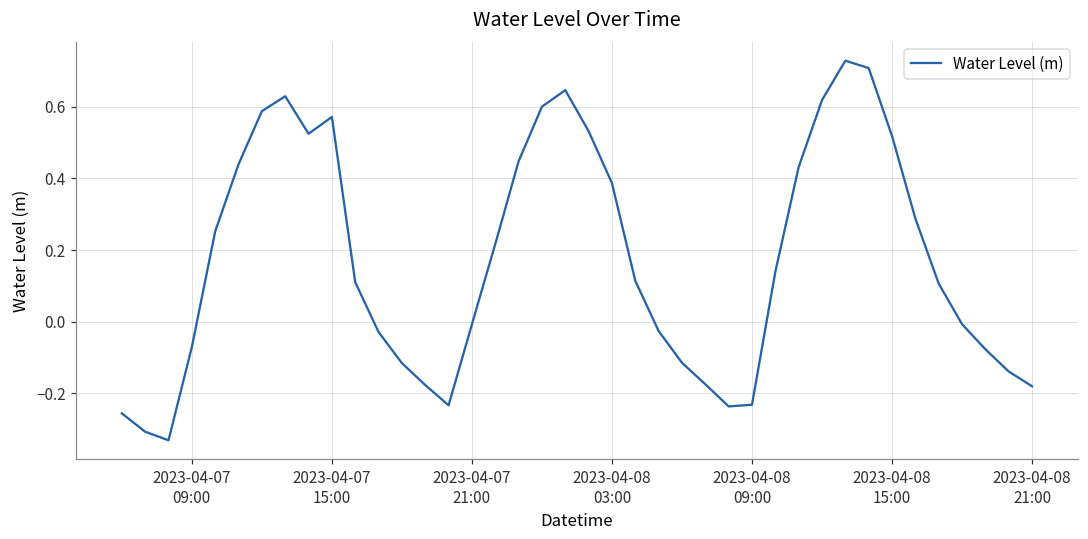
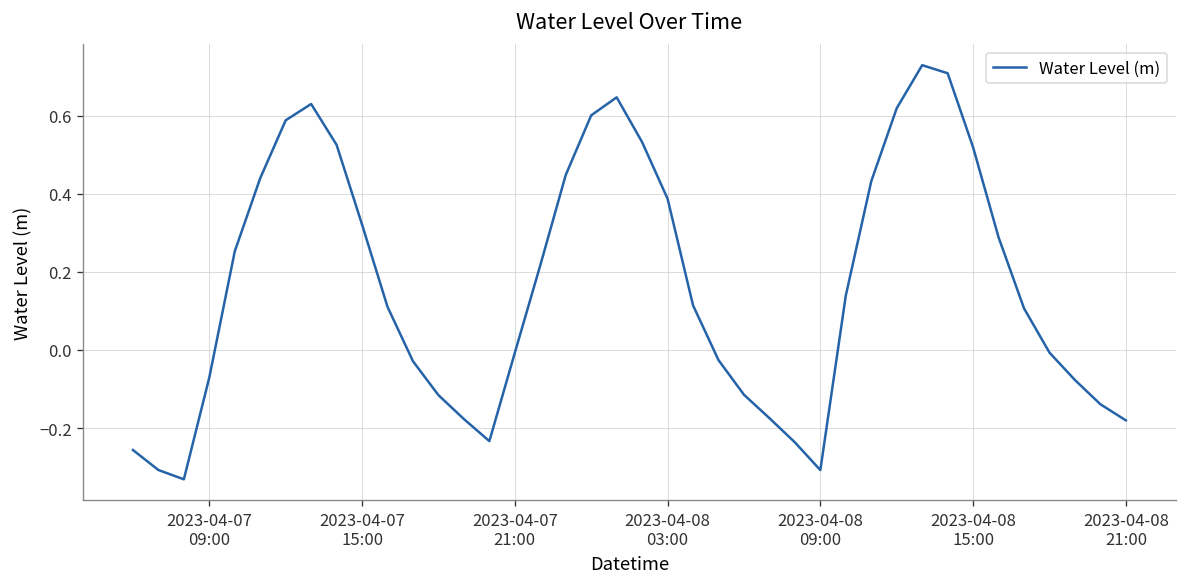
2023-04-07 15:00: 0.57 -> 0.32
2023-04-08 09:00: -0.23 -> -0.31
